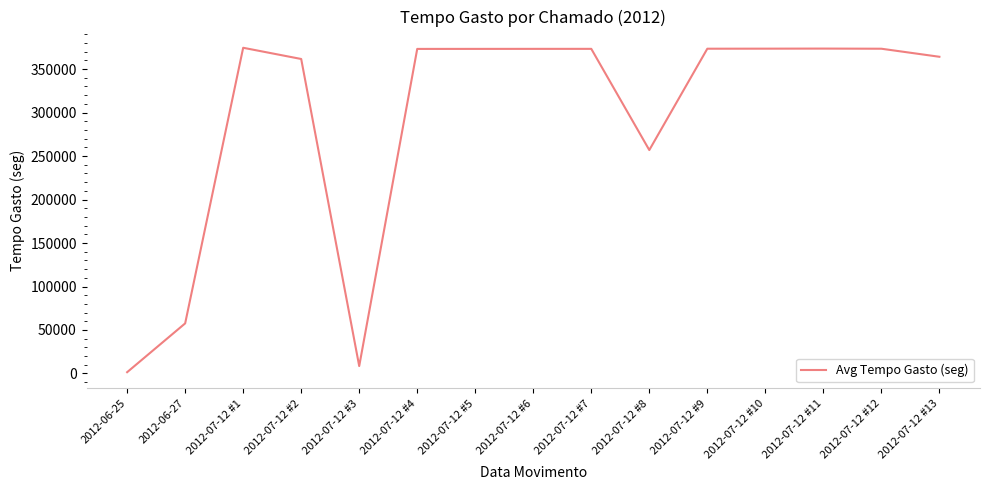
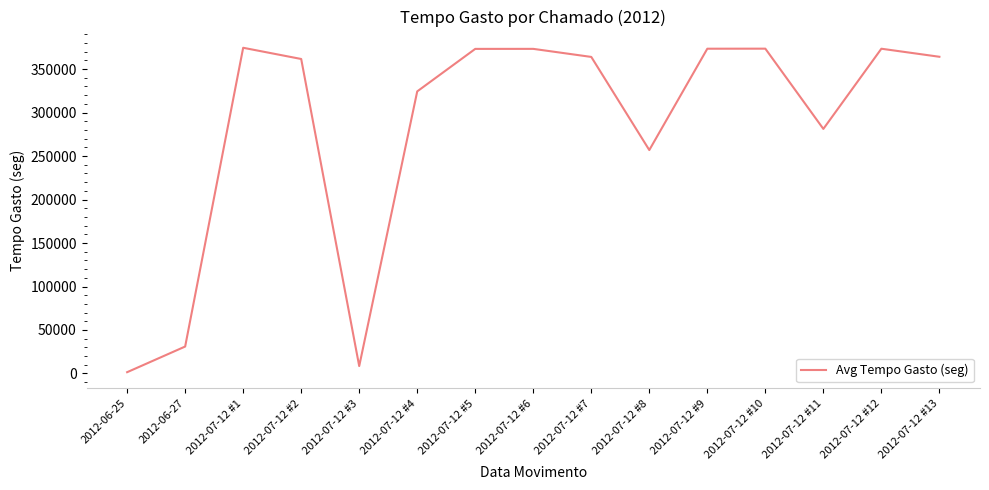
2012-06-27: 60000 -> 30000
2012-07-12 #4: 370000 -> 320000
2012-07-12 #7: 370000 -> 360000
2012-07-12 #11: 370000 -> 280000
